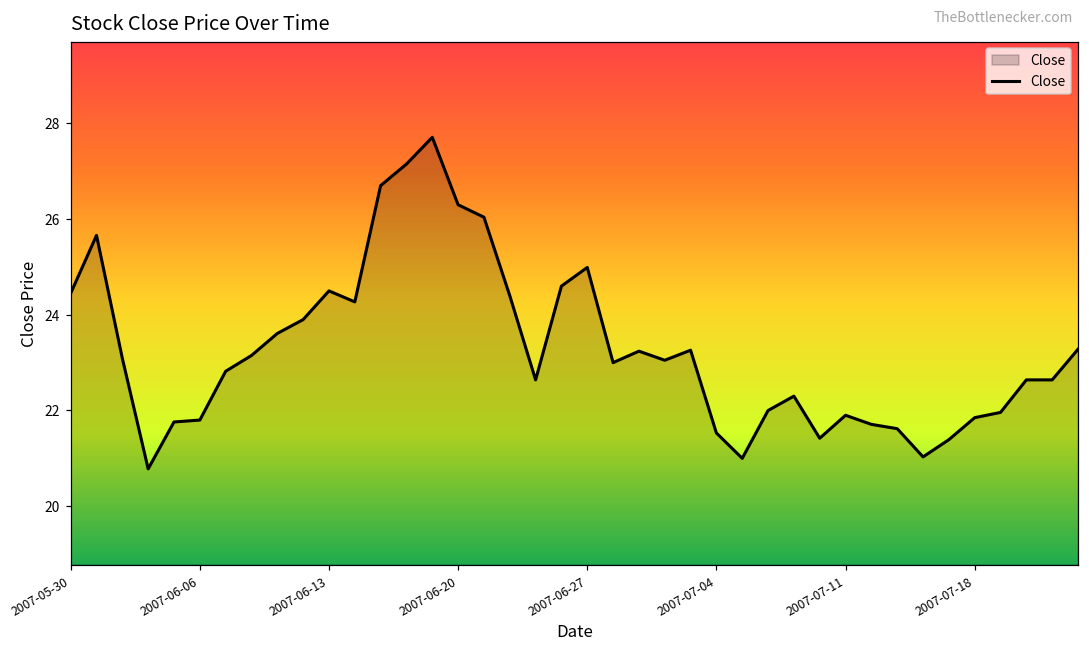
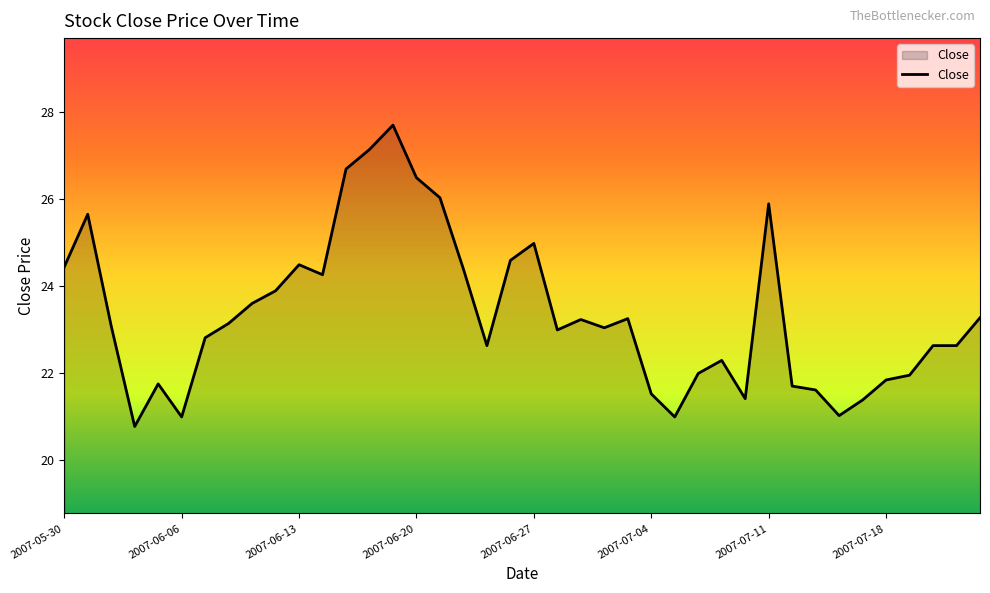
2007-06-06: 21.8 -> 21.0
2007-06-20: 26.3 -> 26.5
2007-07-11: 21.9 -> 25.9
